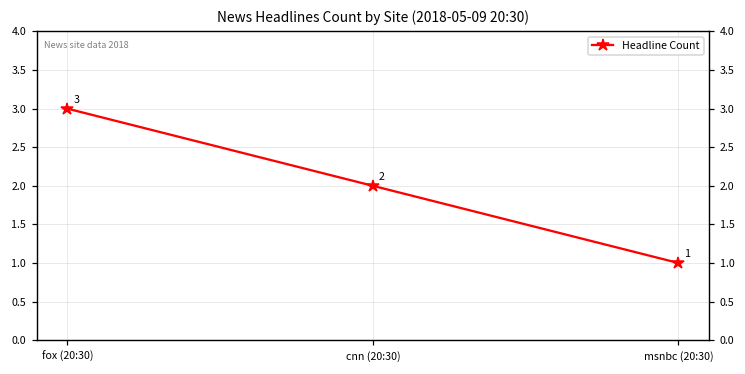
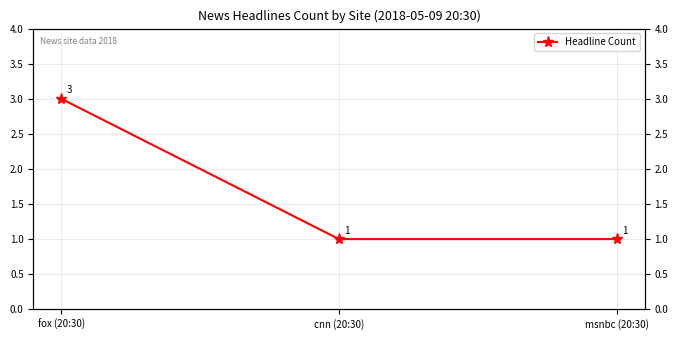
cnn (20:30): 2 -> 1
